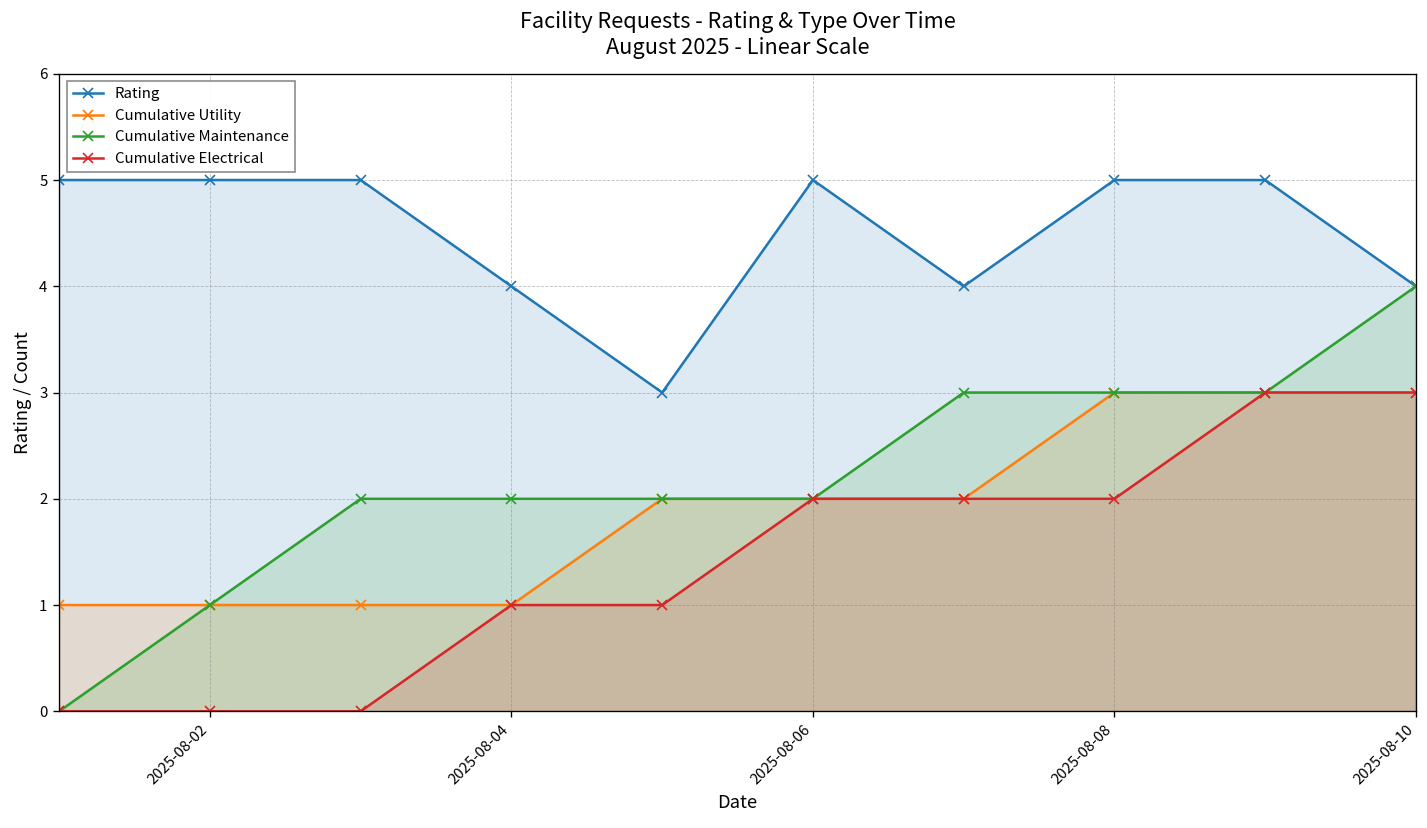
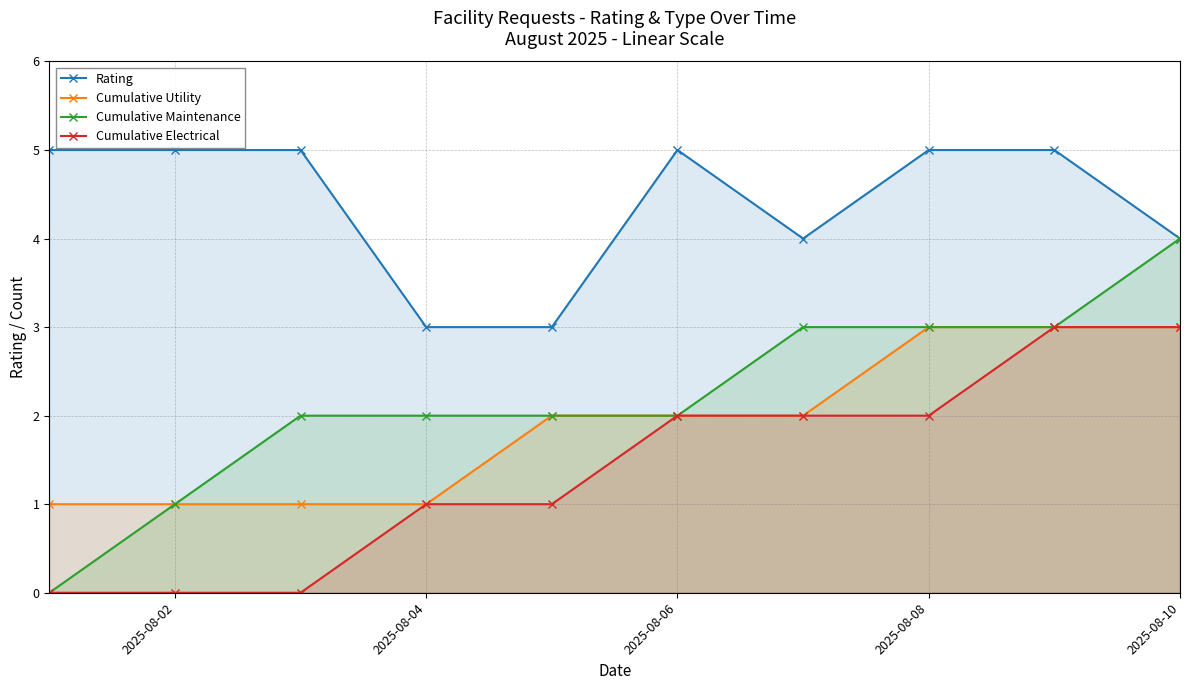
Rating, 2025-08-04: 4 -> 3
